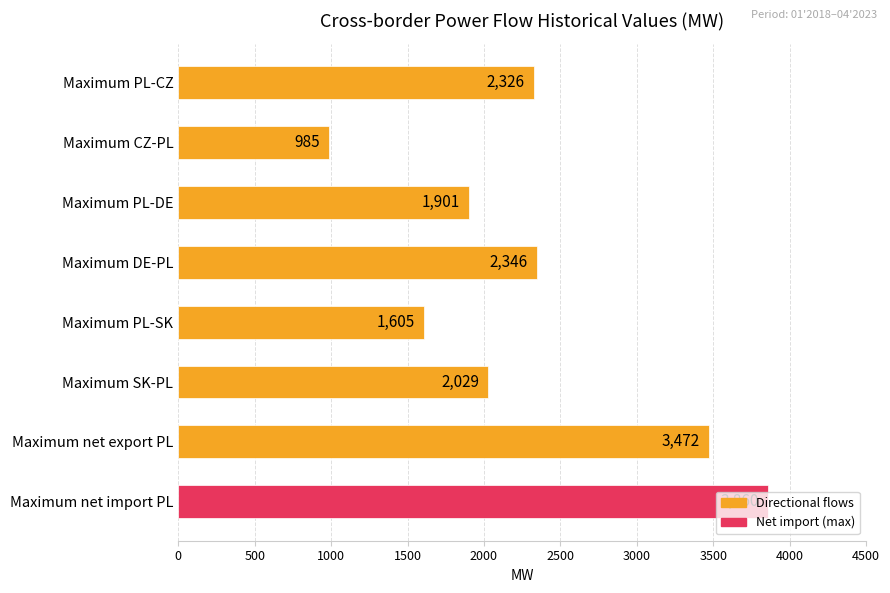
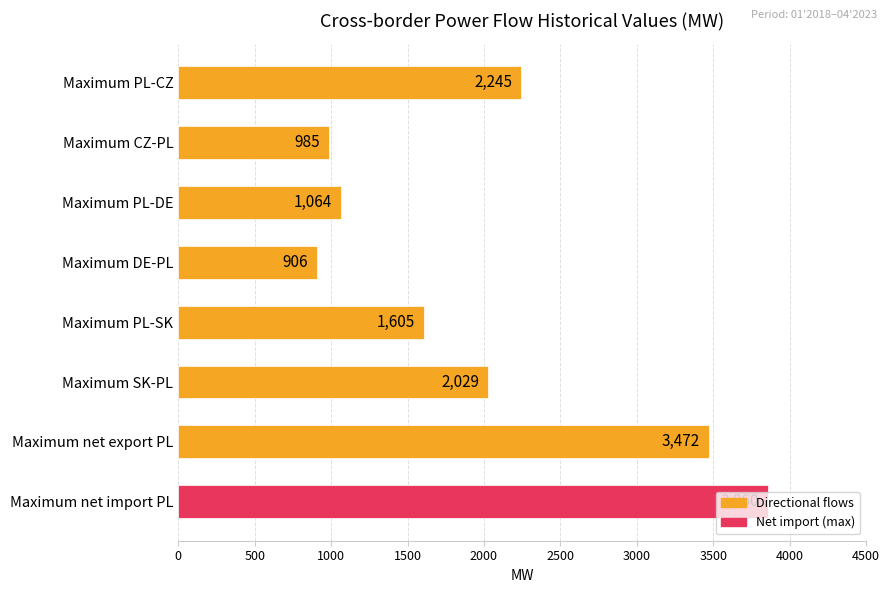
Maximum PL-CZ: 2,326 -> 2,245
Maximum PL-DE: 1,901 -> 1,064
Maximum DE-PL: 2,346 -> 906
